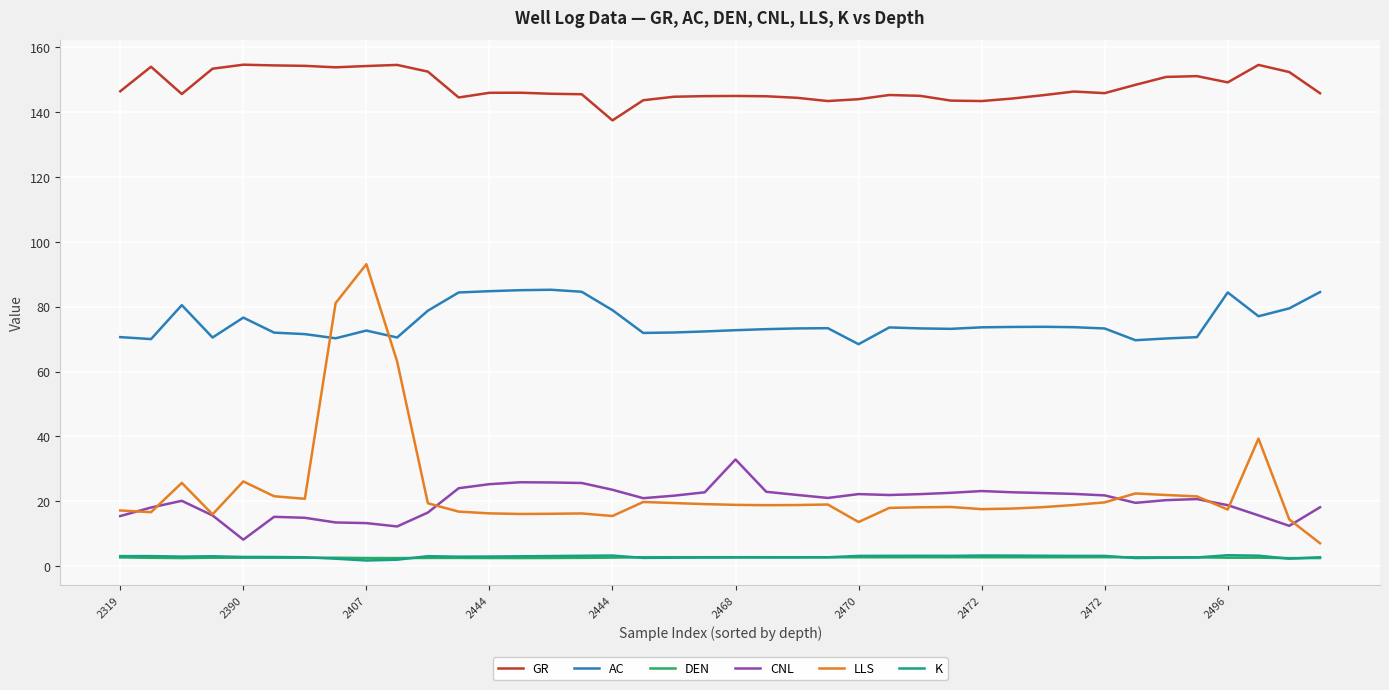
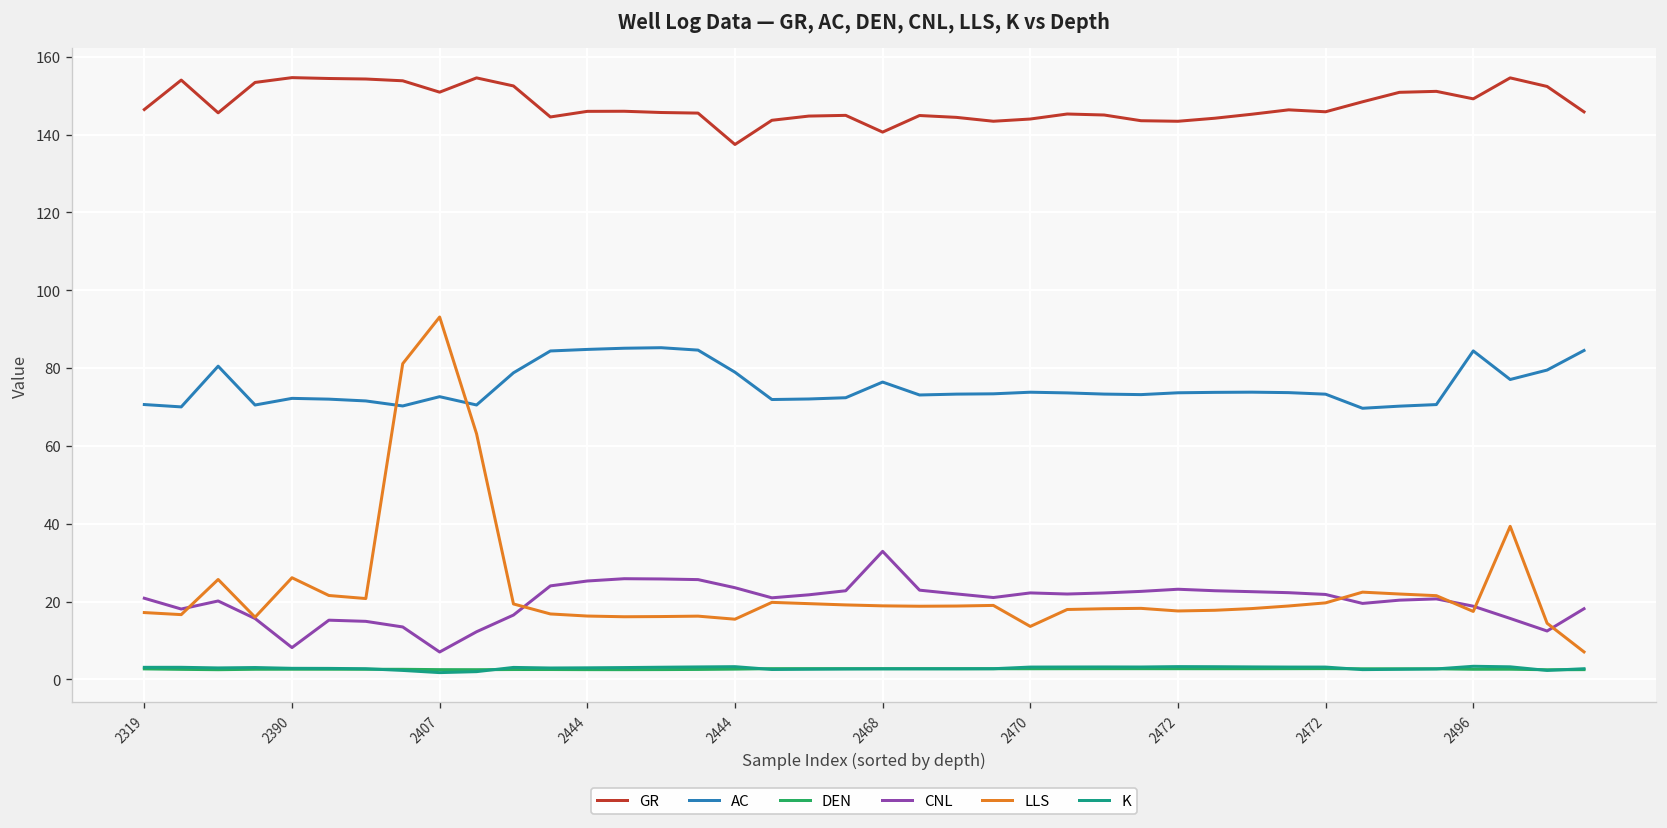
CNL, 2319: 15 -> 21
AC, 2390: 77 -> 72
GR, 2407: 154 -> 151
CNL, 2407: 13 -> 7
GR, 2468: 145 -> 141
AC, 2468: 73 -> 76
AC, 2470: 68 -> 74
